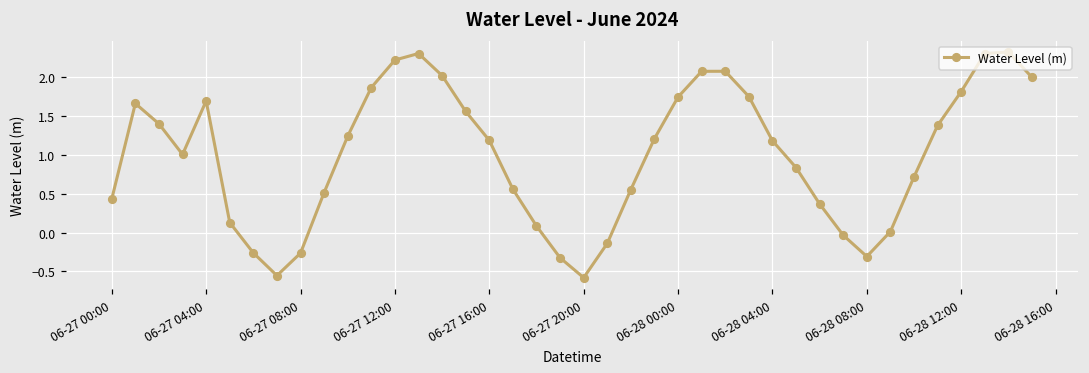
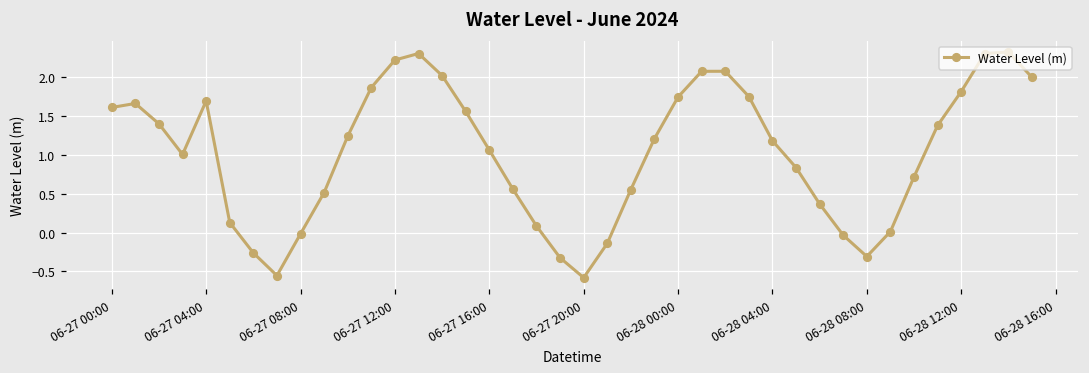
06-27 00:00: 0.4 -> 1.6
06-27 08:00: -0.3 -> 0.0
06-27 16:00: 1.2 -> 1.1
